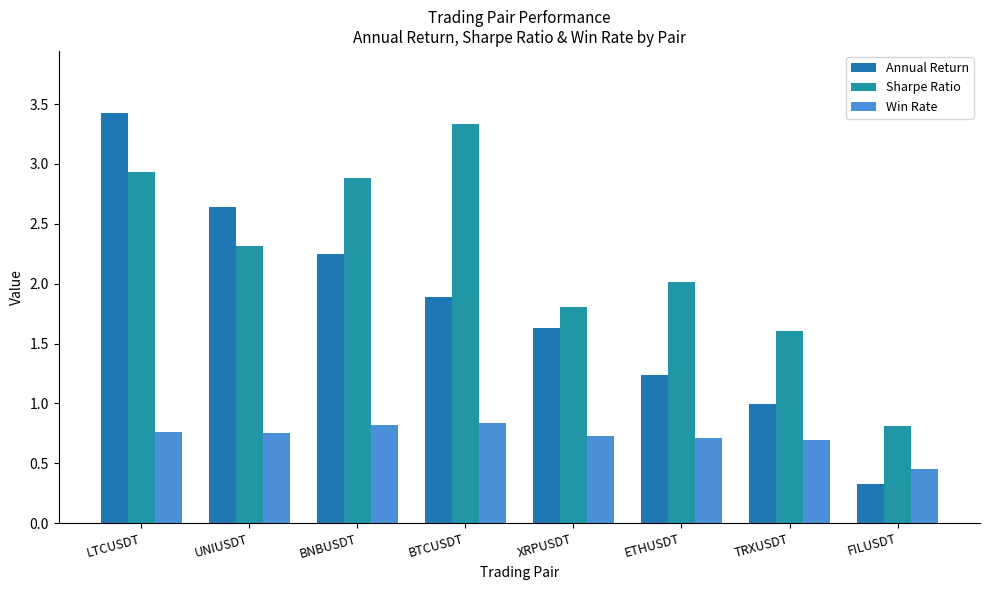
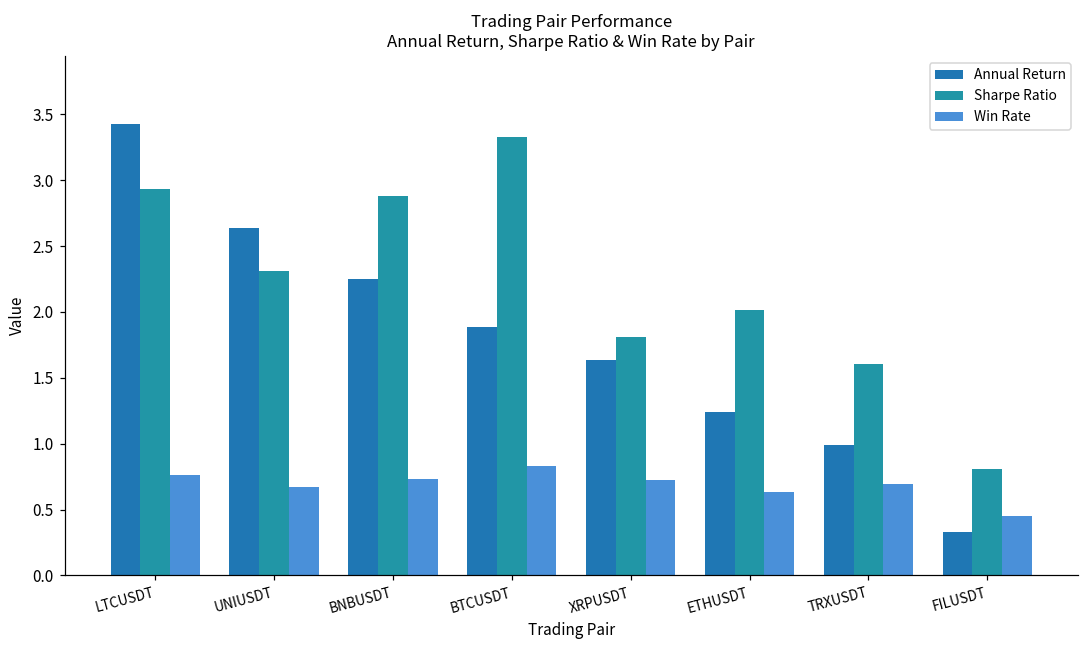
Win Rate, UNIUSDT: 0.75 -> 0.67
Win Rate, BNBUSDT: 0.82 -> 0.73
Win Rate, ETHUSDT: 0.71 -> 0.63
